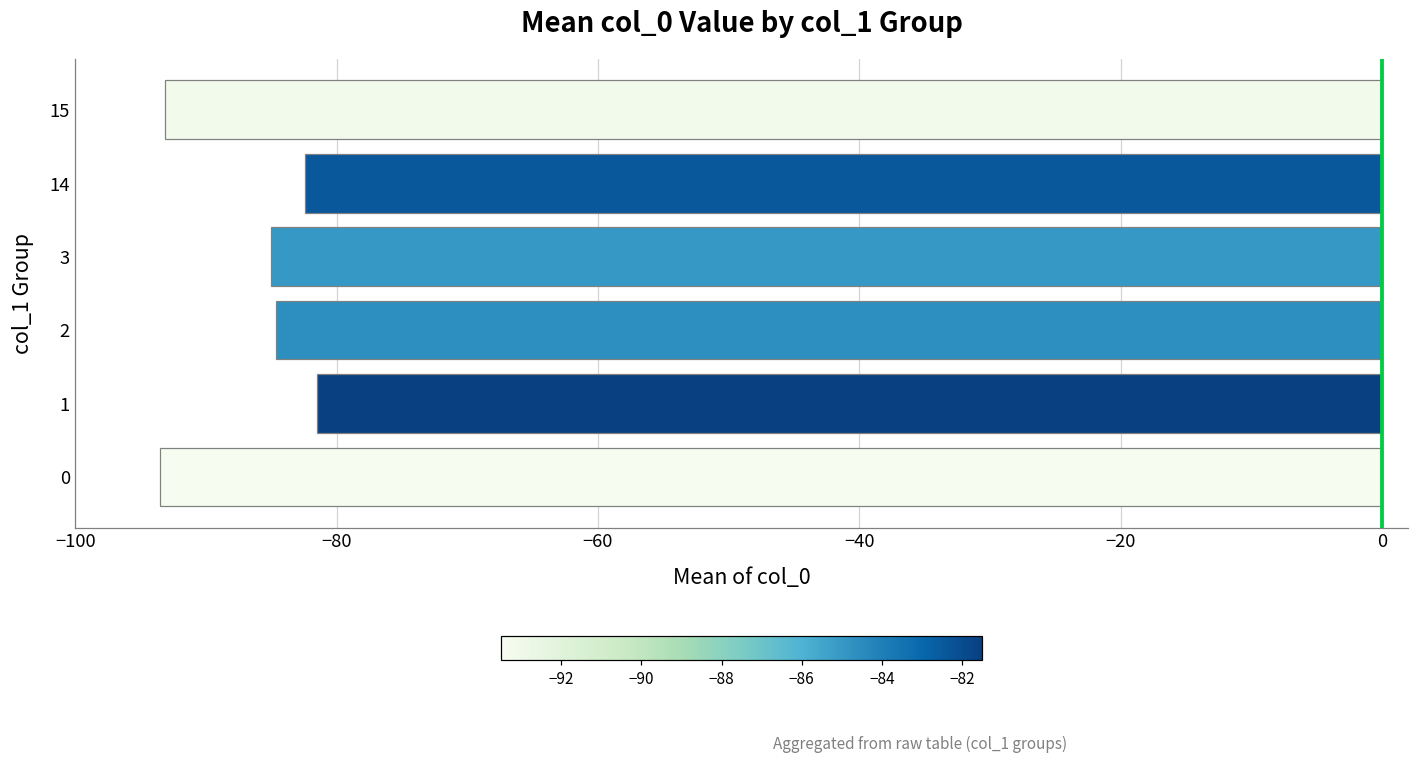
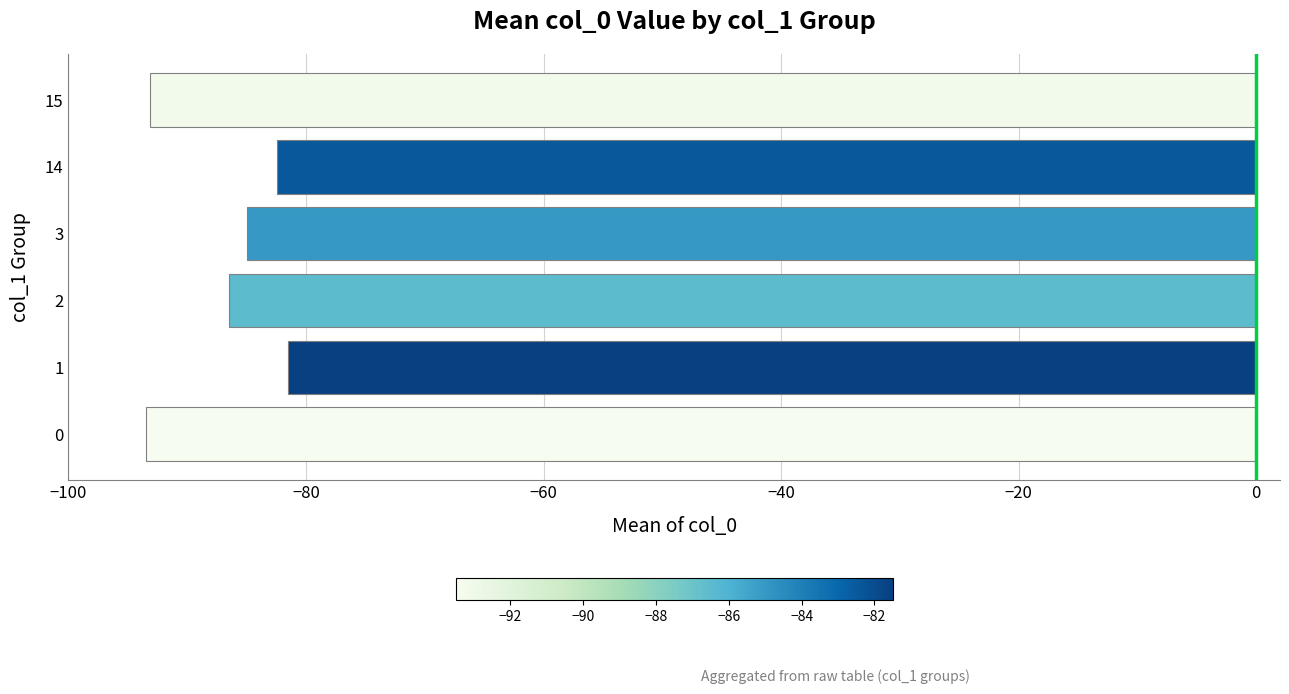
2: -84.6 -> -86.5
